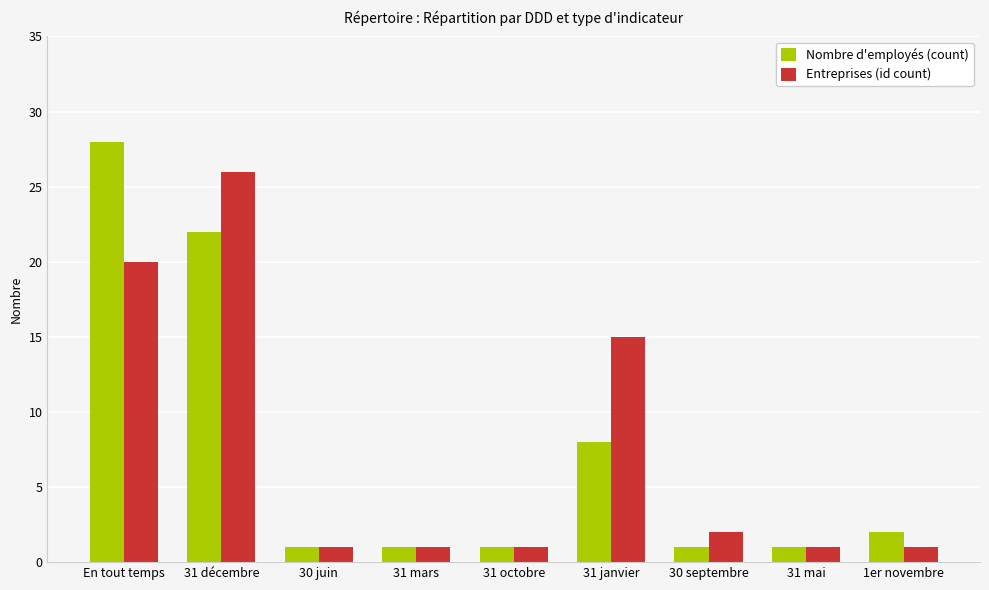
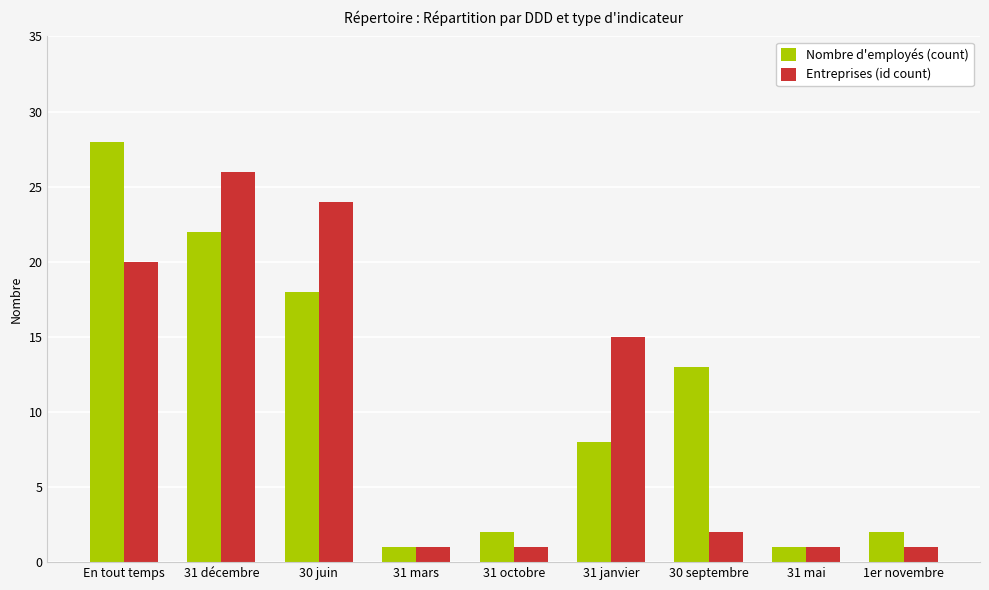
Nombre d'employés (count), 30 juin: 1 -> 18
Entreprises (id count), 30 juin: 1 -> 24
Nombre d'employés (count), 31 octobre: 1 -> 2
Nombre d'employés (count), 30 septembre: 1 -> 13
